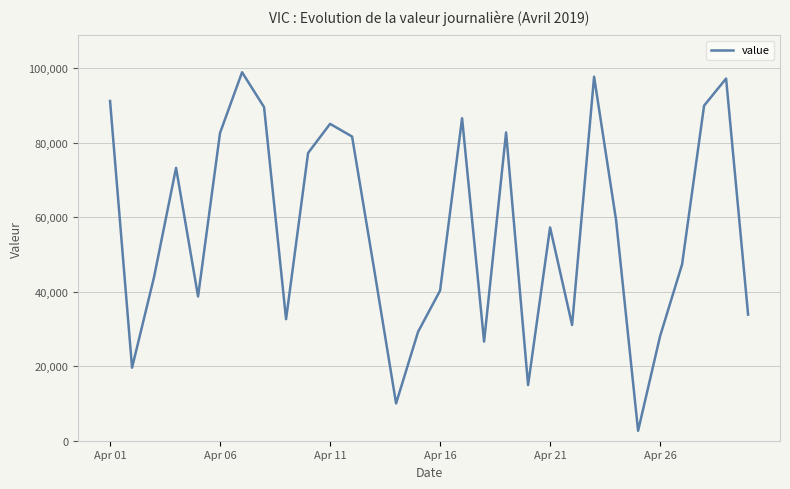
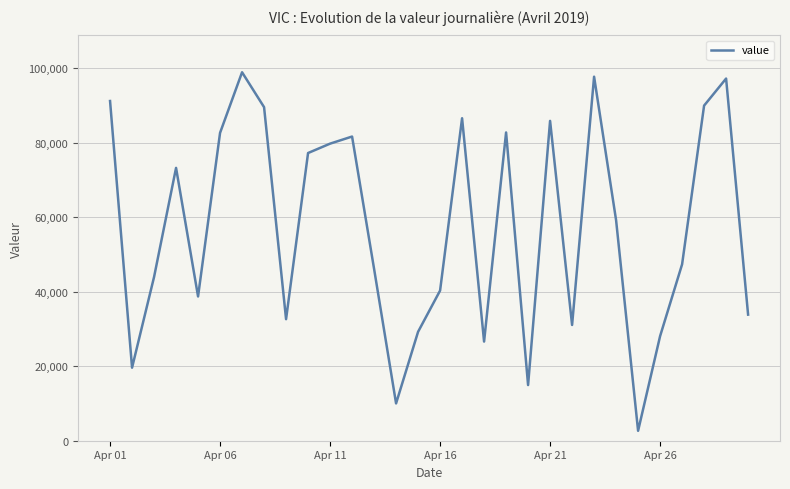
Apr 11: 85,000 -> 80,000
Apr 21: 57,000 -> 86,000
